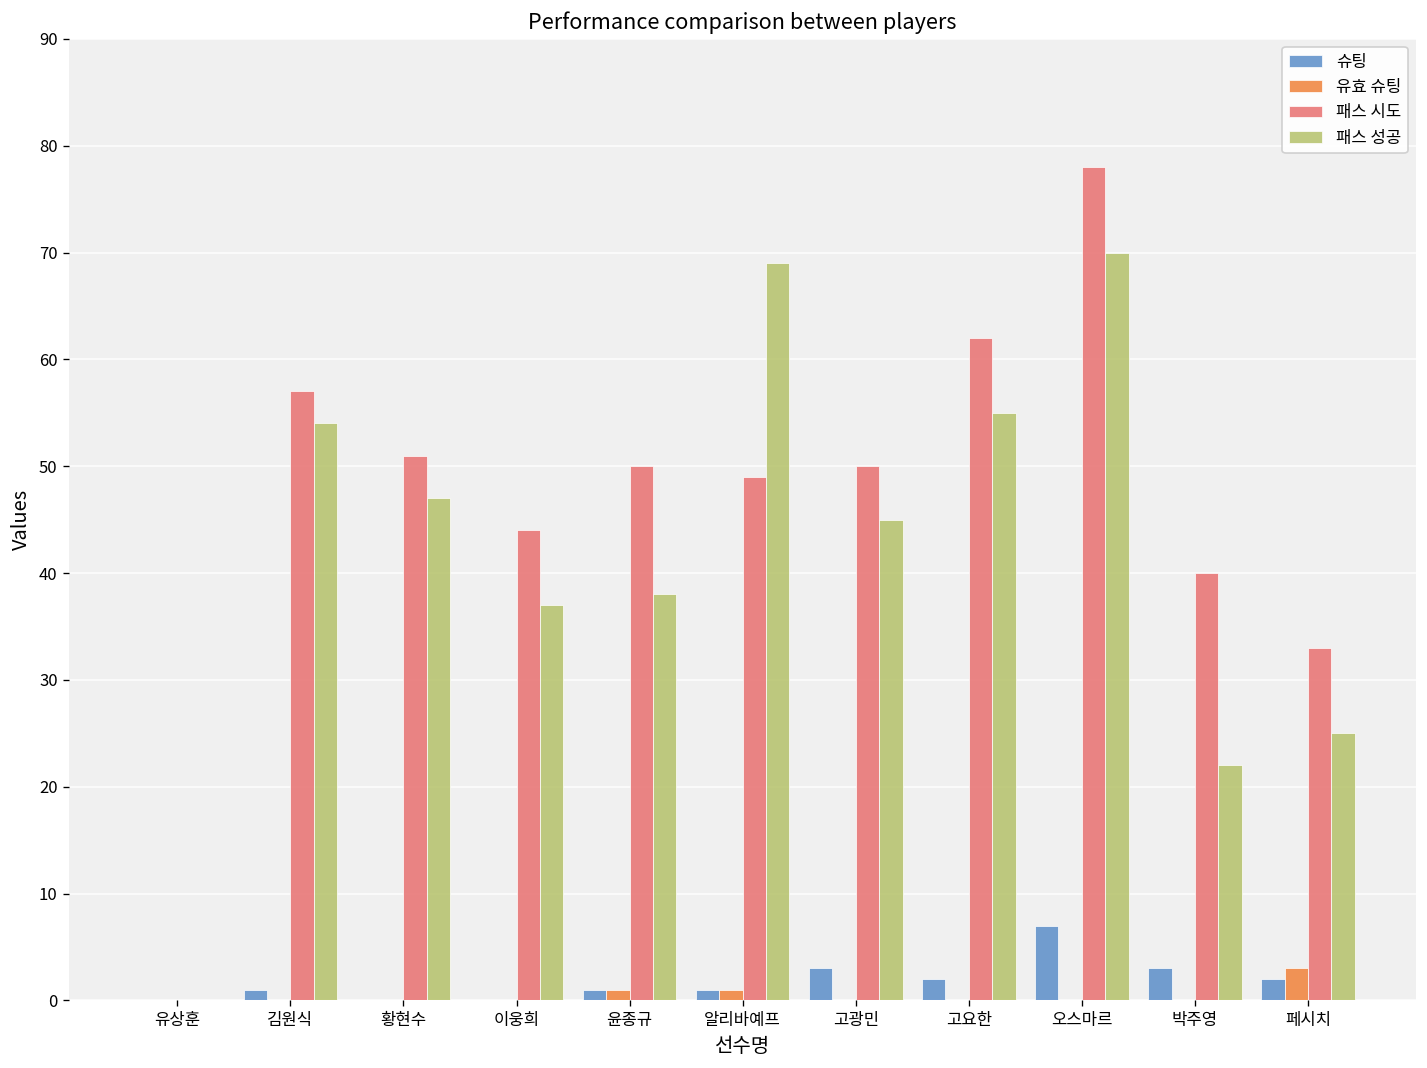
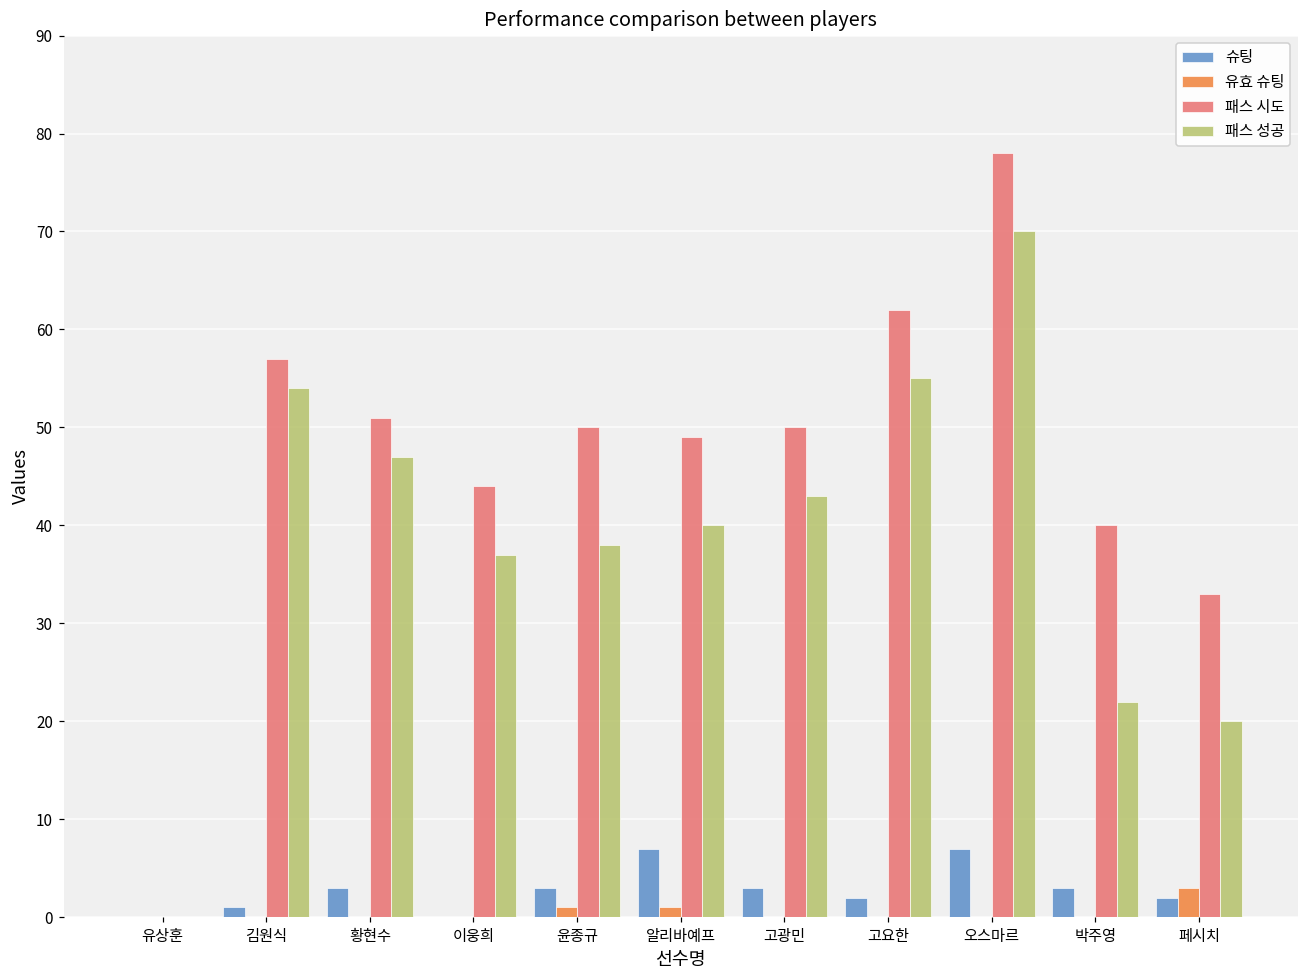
슈팅, 황현수: 0 -> 3
슈팅, 윤종규: 1 -> 3
슈팅, 알리바예프: 1 -> 7
패스 성공, 알리바예프: 69 -> 40
패스 성공, 고광민: 45 -> 43
패스 성공, 페시치: 25 -> 20
